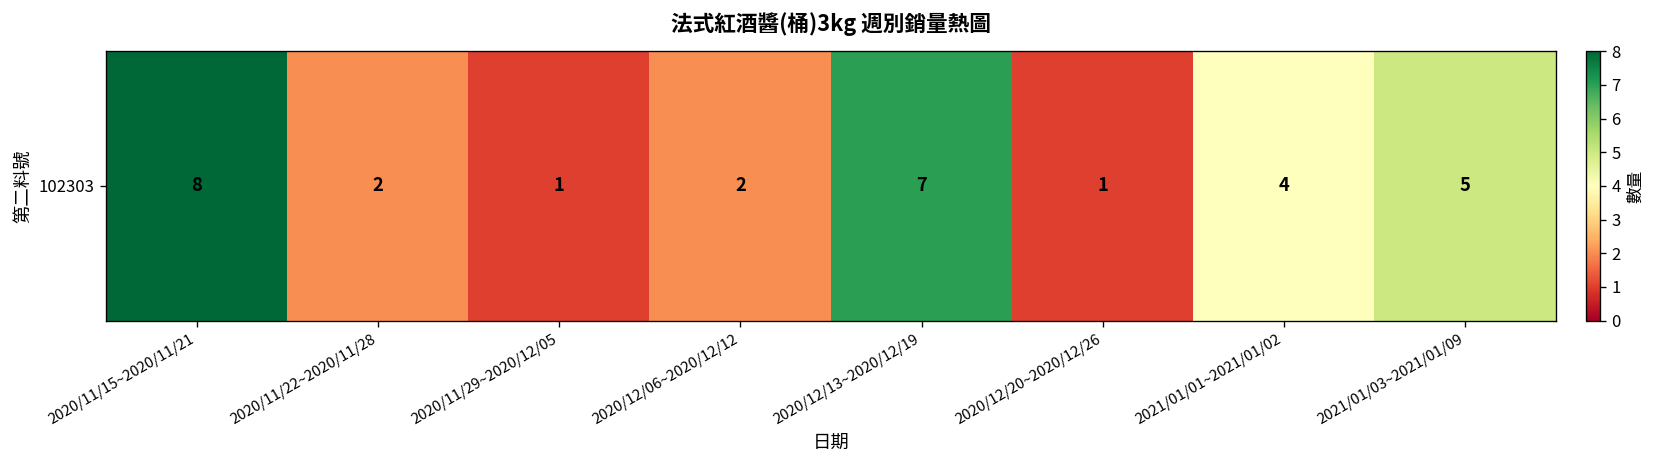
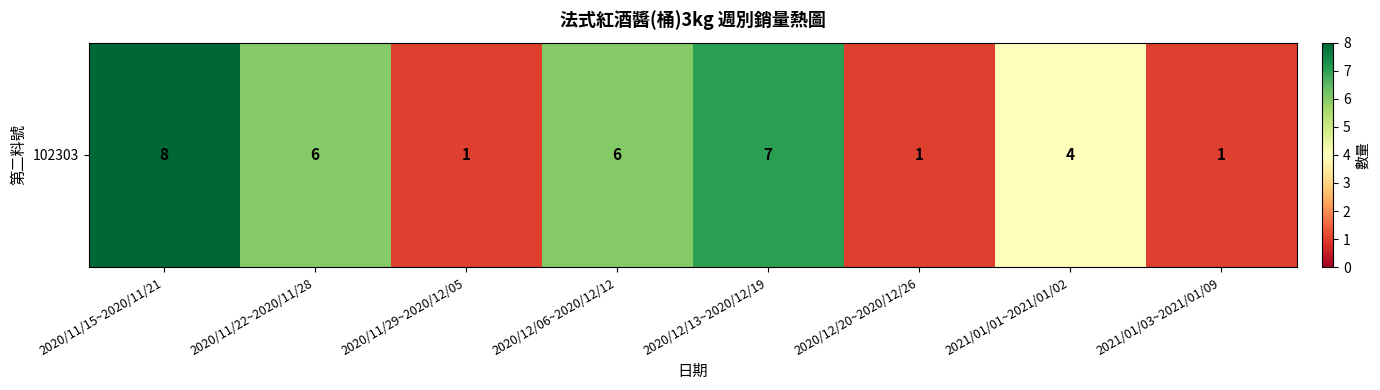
102303, 2020/11/22~2020/11/28: 2 -> 6
102303, 2020/12/06~2020/12/12: 2 -> 6
102303, 2021/01/03~2021/01/09: 5 -> 1
